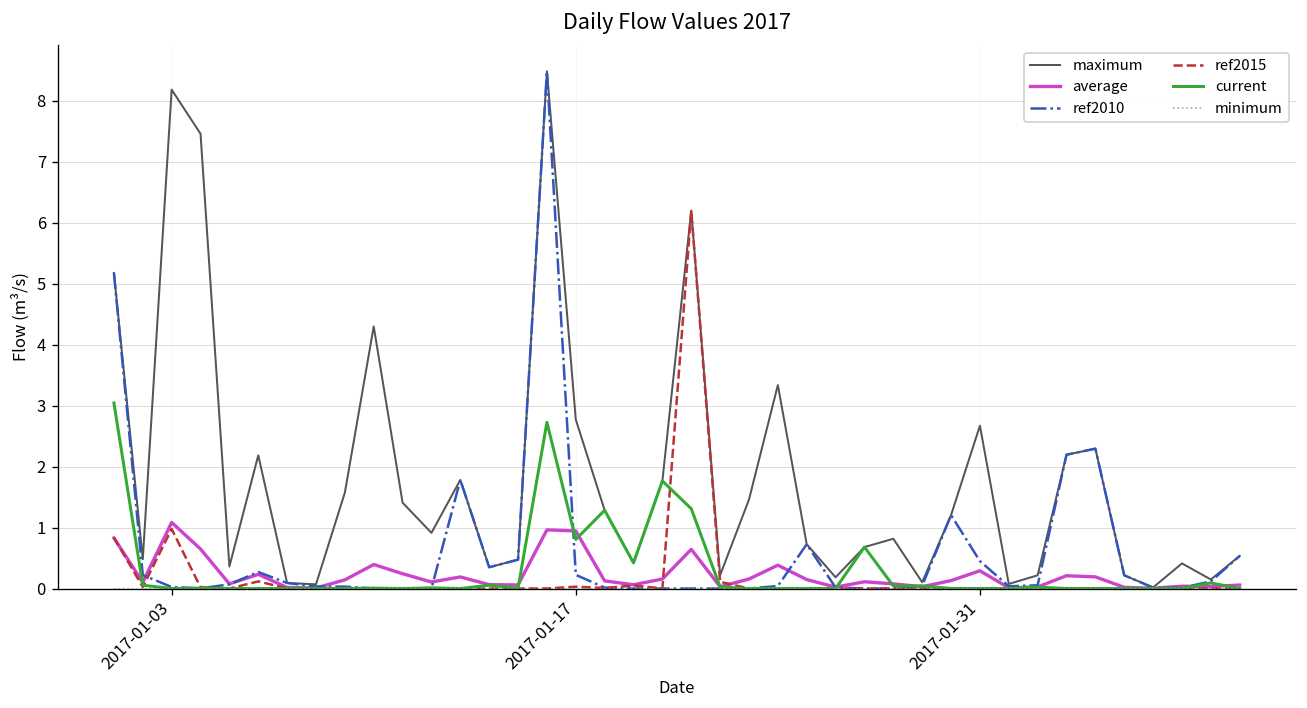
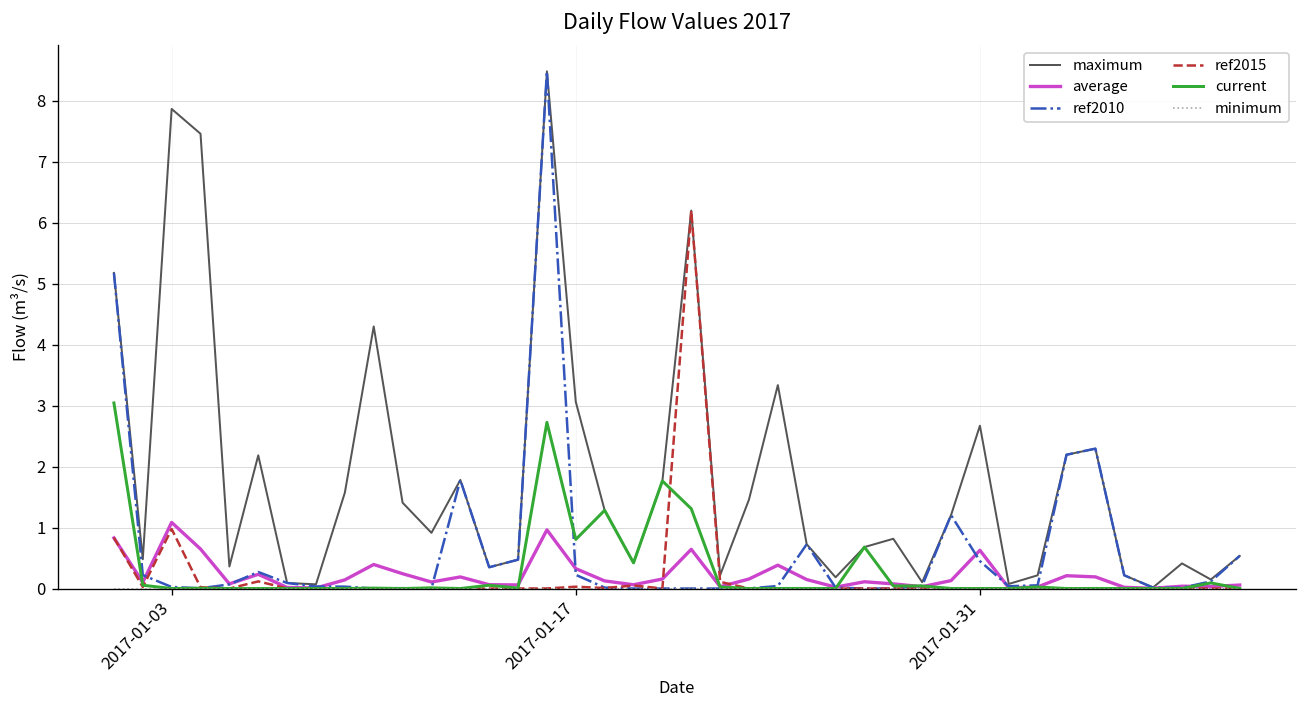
maximum, 2017-01-03: 8.2 -> 7.9
maximum, 2017-01-17: 2.8 -> 3.1
average, 2017-01-17: 0.9 -> 0.3
average, 2017-01-31: 0.3 -> 0.6
